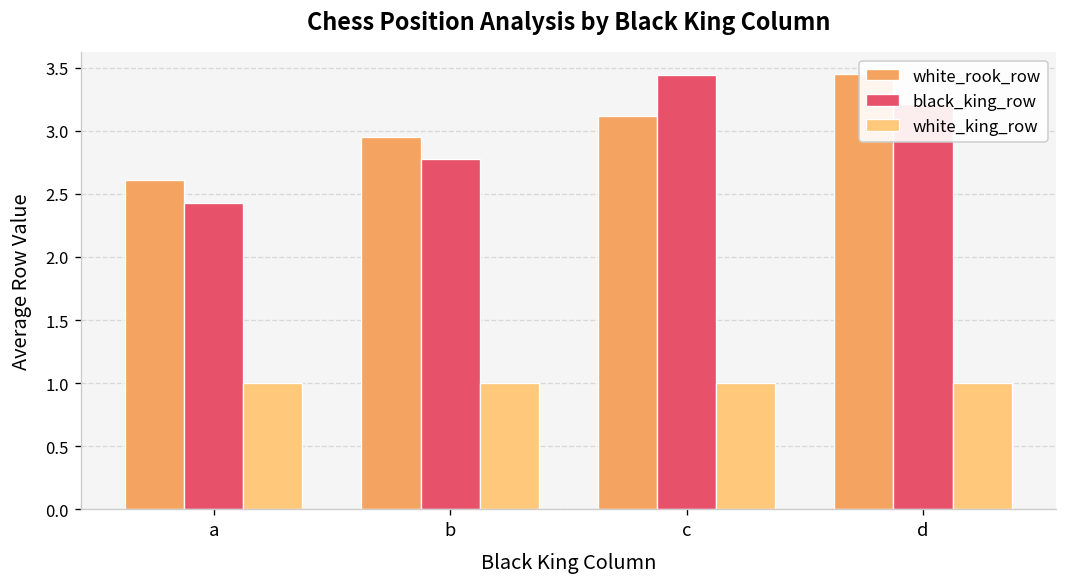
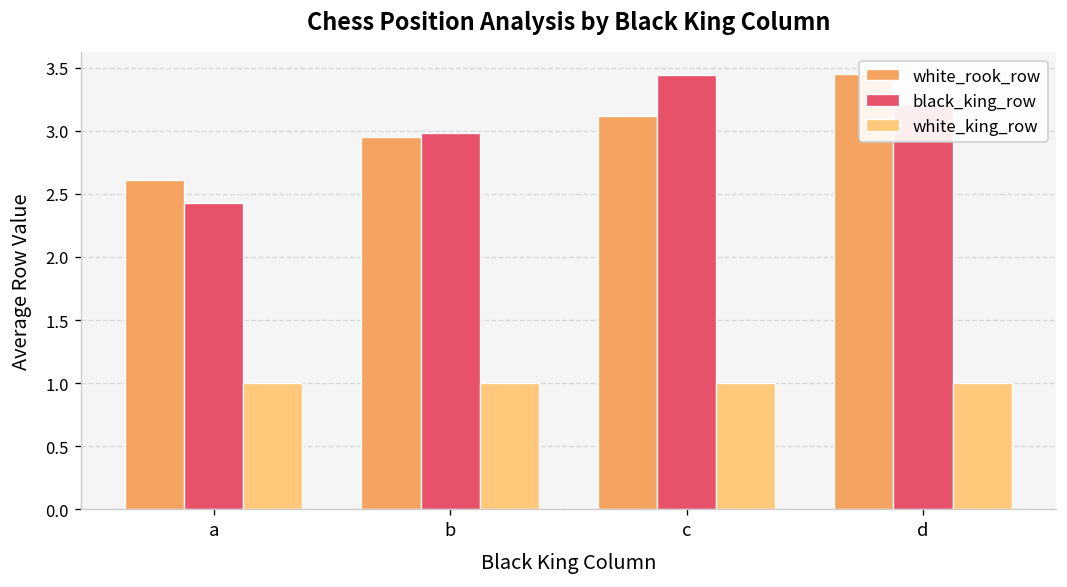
black_king_row, b: 2.78 -> 2.98
